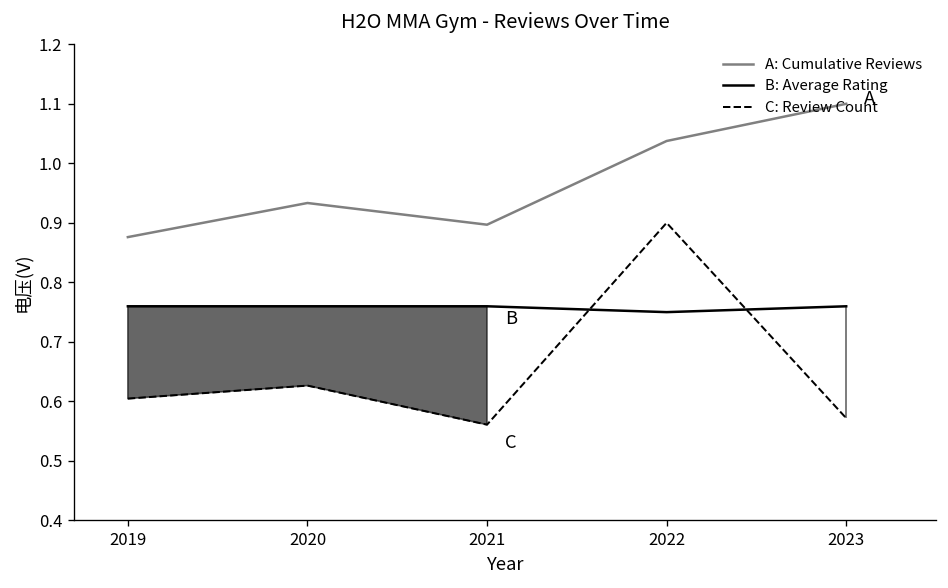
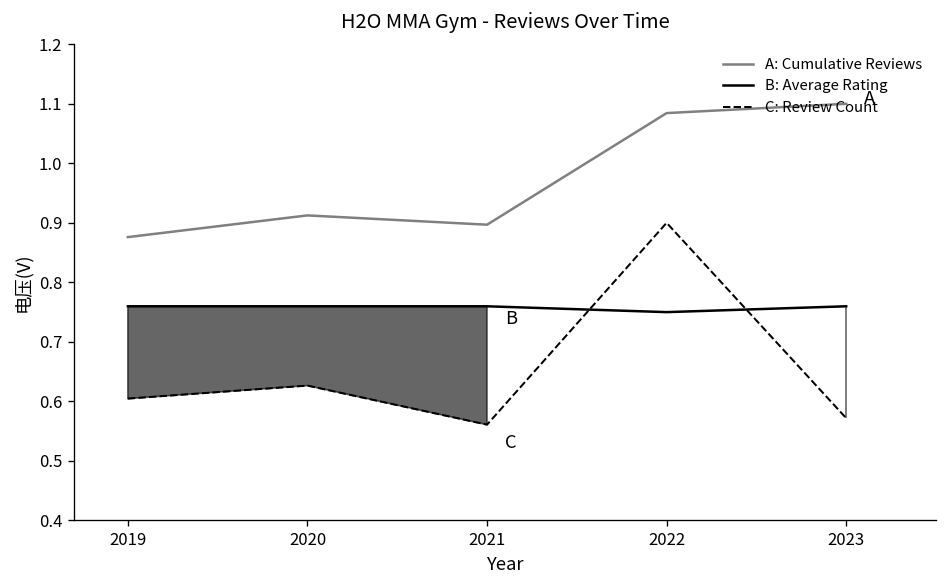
A: Cumulative Reviews, 2020: 0.93 -> 0.91
A: Cumulative Reviews, 2022: 1.04 -> 1.08
